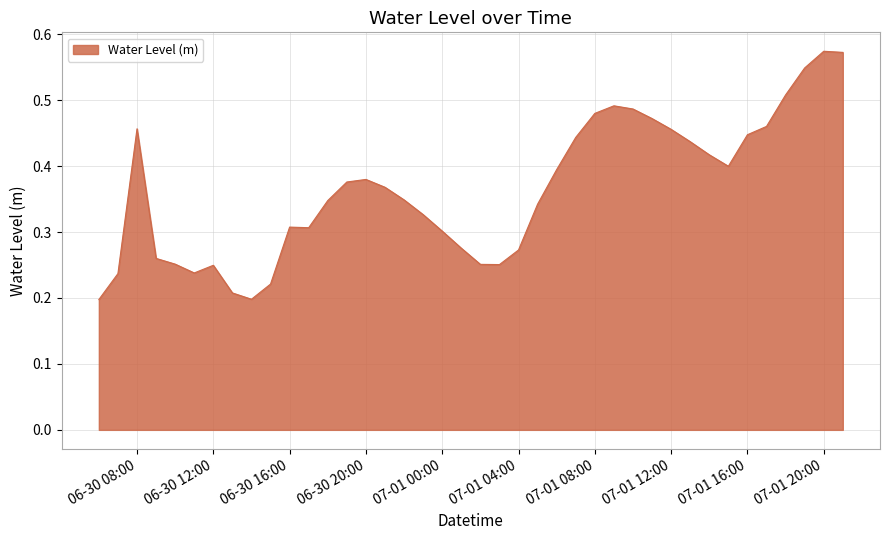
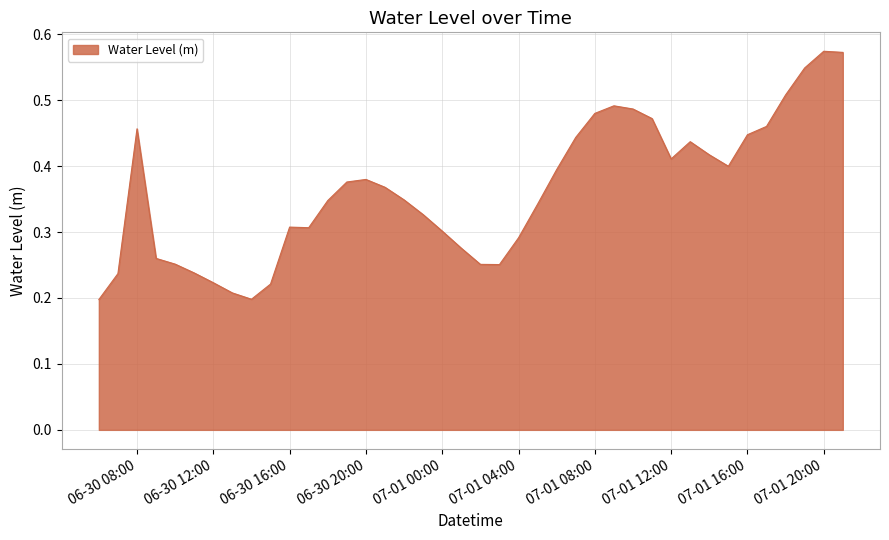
06-30 12:00: 0.25 -> 0.22
07-01 04:00: 0.27 -> 0.29
07-01 12:00: 0.46 -> 0.41
